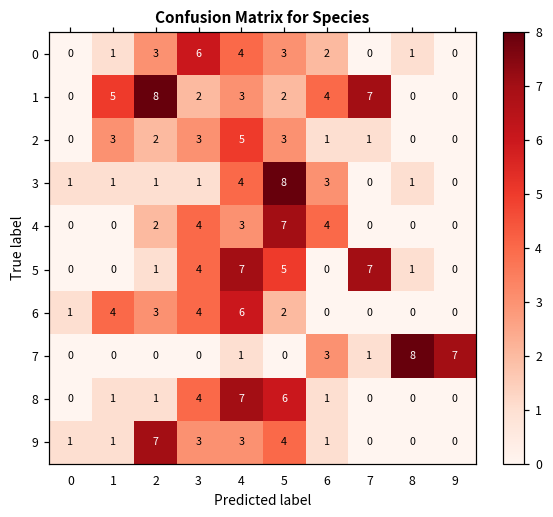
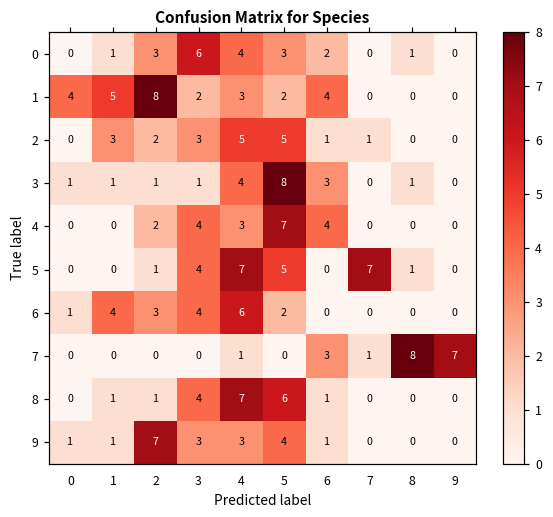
1, 0: 0 -> 4
1, 7: 7 -> 0
2, 5: 3 -> 5
